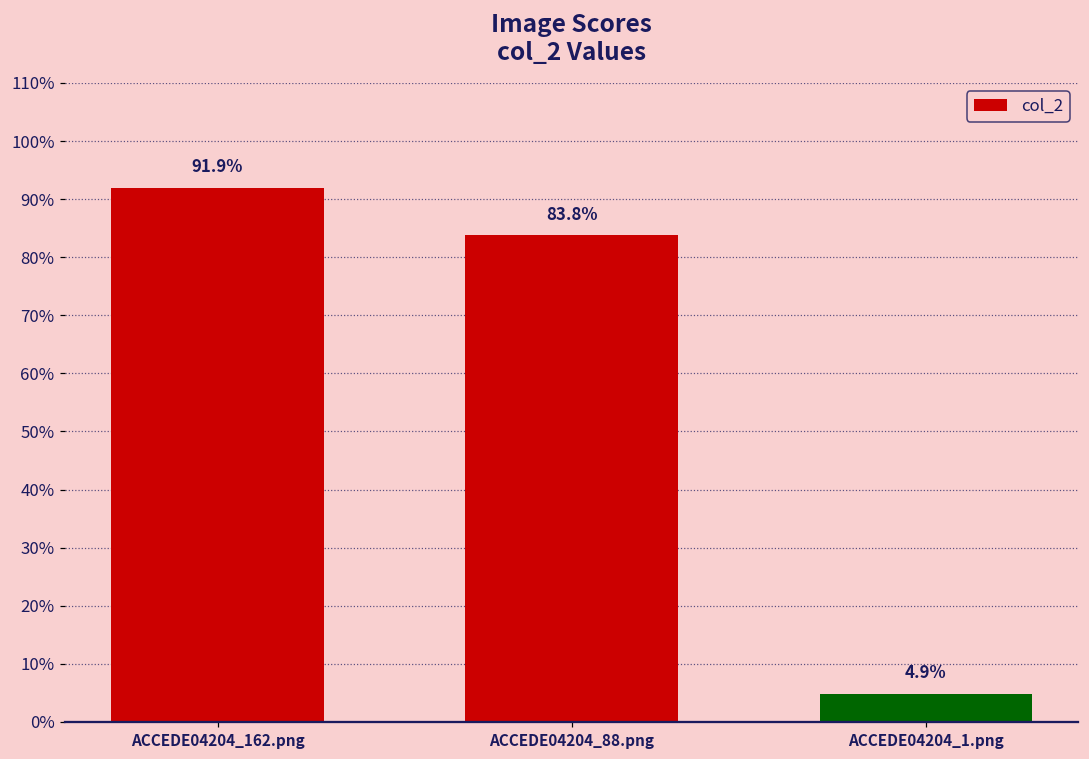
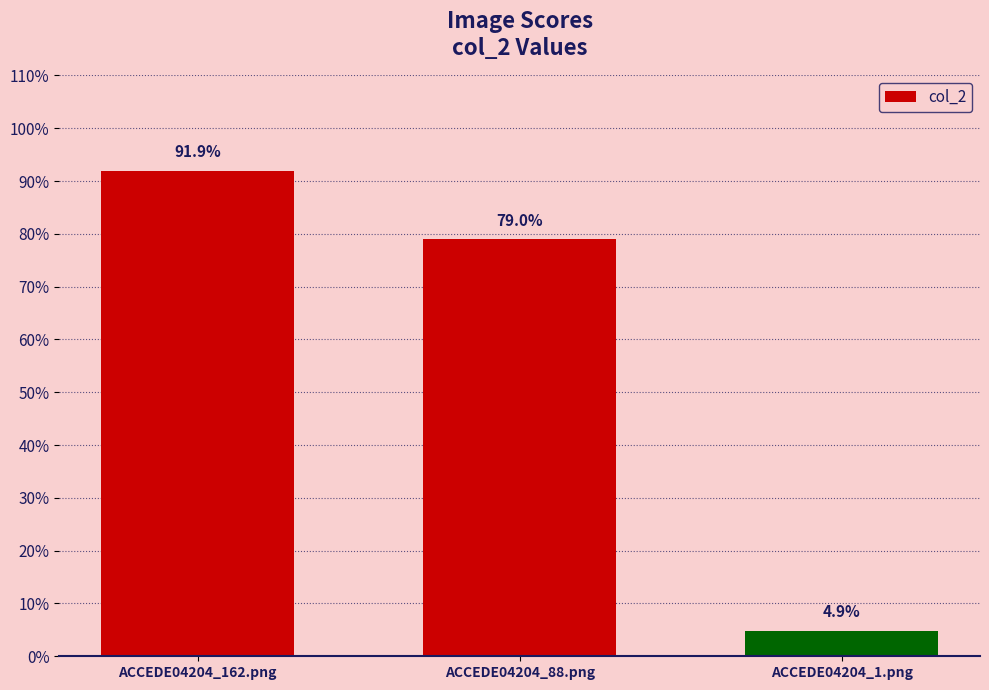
ACCEDE04204_88.png: 83.8% -> 79.0%
